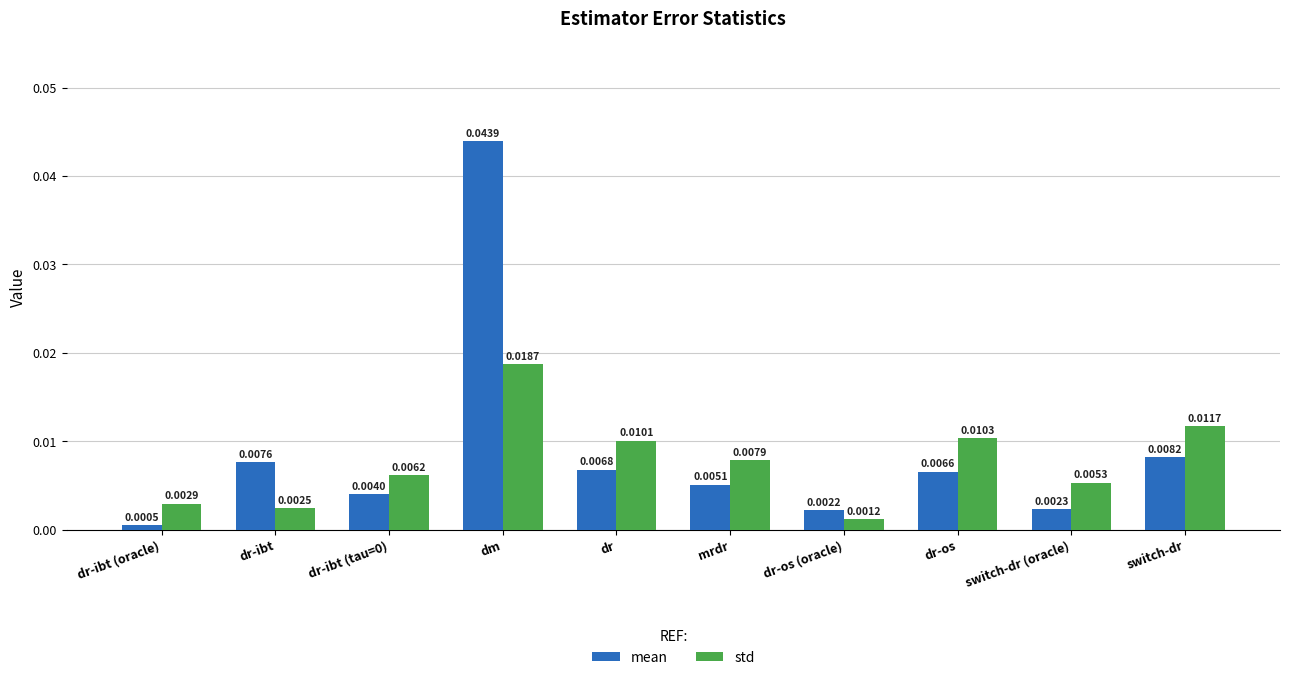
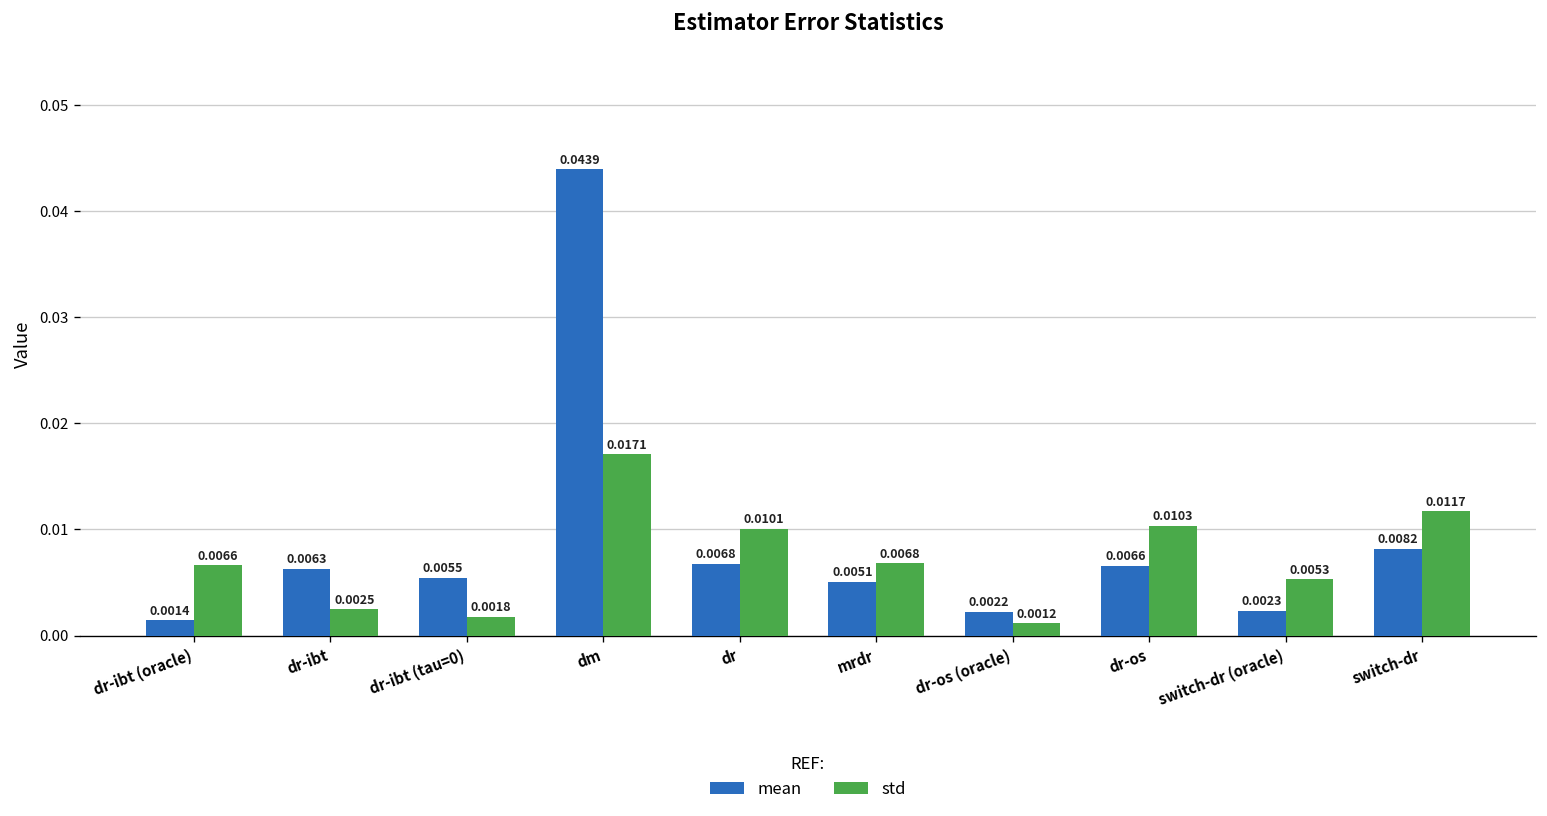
mean, dr-ibt (oracle): 0.0005 -> 0.0014
std, dr-ibt (oracle): 0.0029 -> 0.0066
mean, dr-ibt: 0.0076 -> 0.0063
mean, dr-ibt (tau=0): 0.0040 -> 0.0055
std, dr-ibt (tau=0): 0.0062 -> 0.0018
std, dm: 0.0187 -> 0.0171
std, mrdr: 0.0079 -> 0.0068
